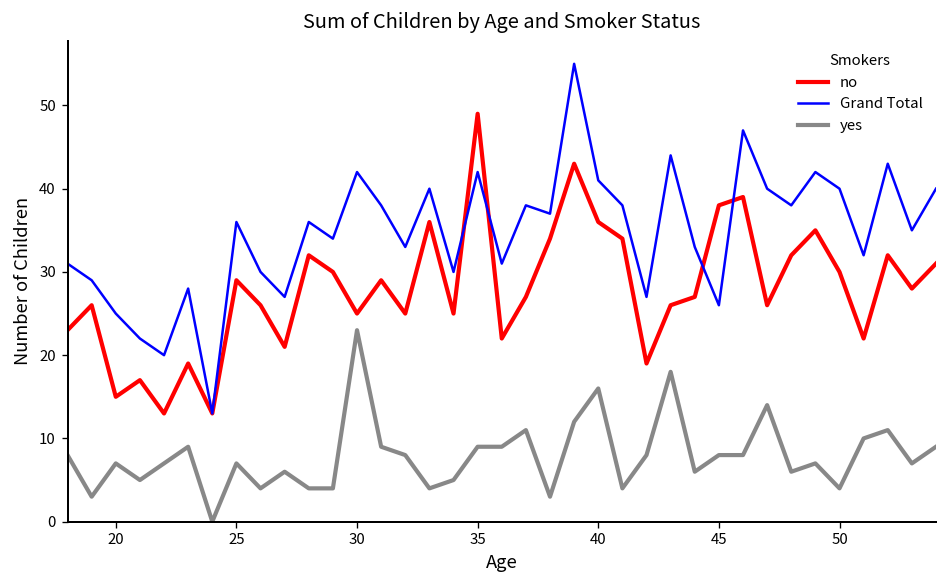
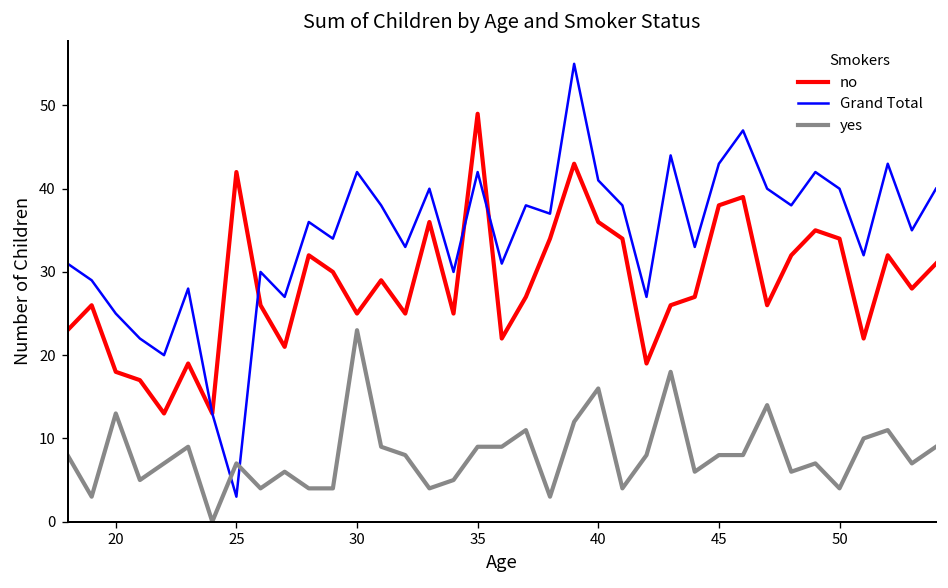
no, 20: 15 -> 18
yes, 20: 7 -> 13
no, 25: 29 -> 42
Grand Total, 25: 36 -> 3
Grand Total, 45: 26 -> 43
no, 50: 30 -> 34
